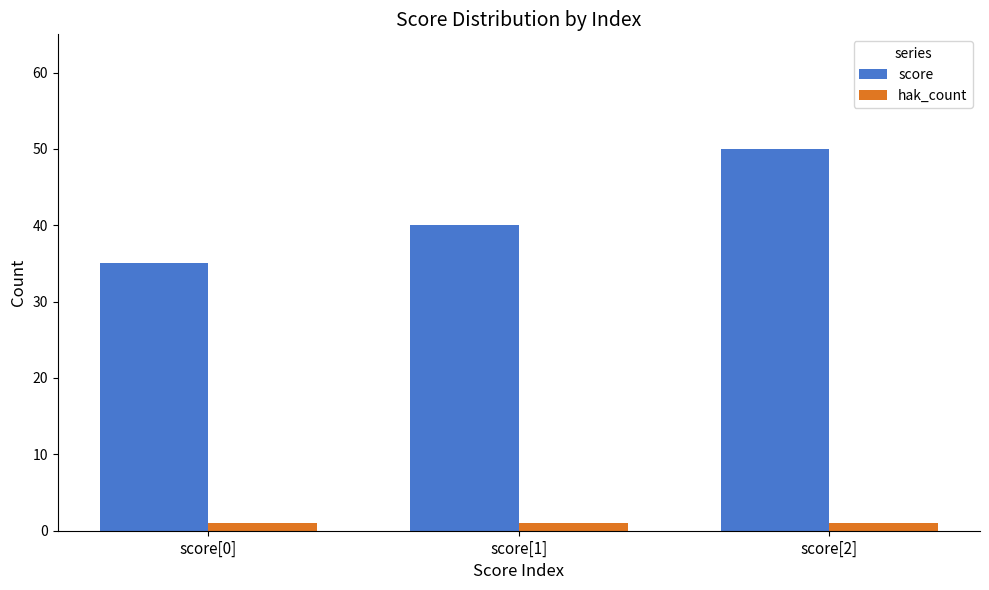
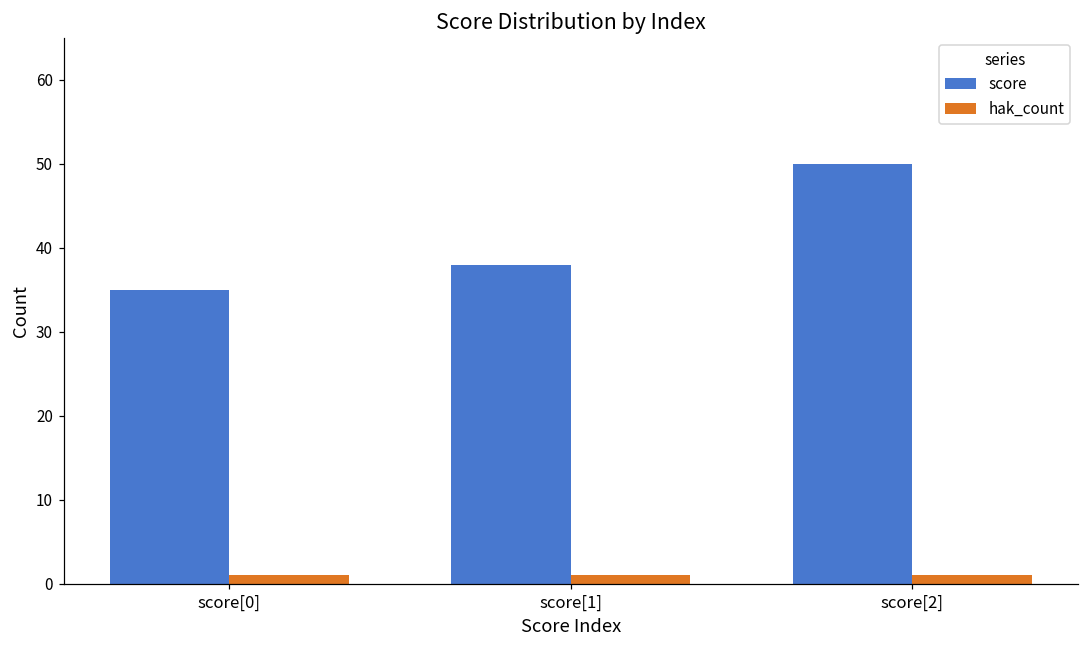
score, score[1]: 40 -> 38
